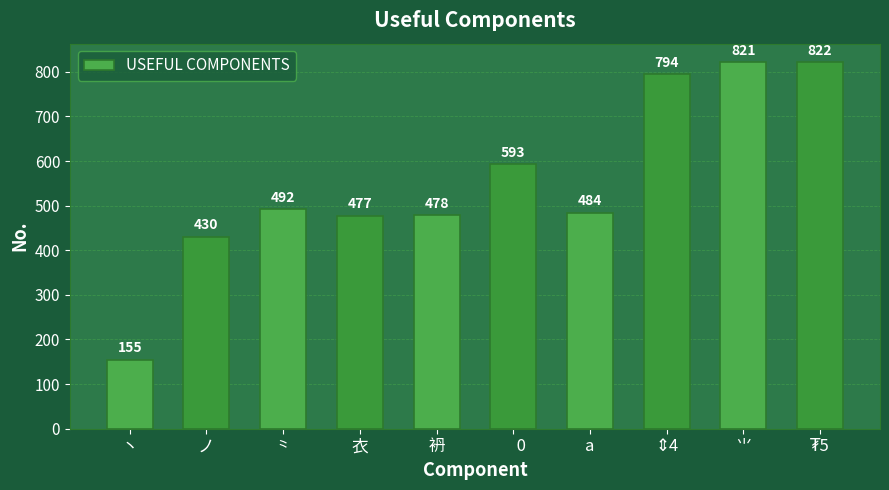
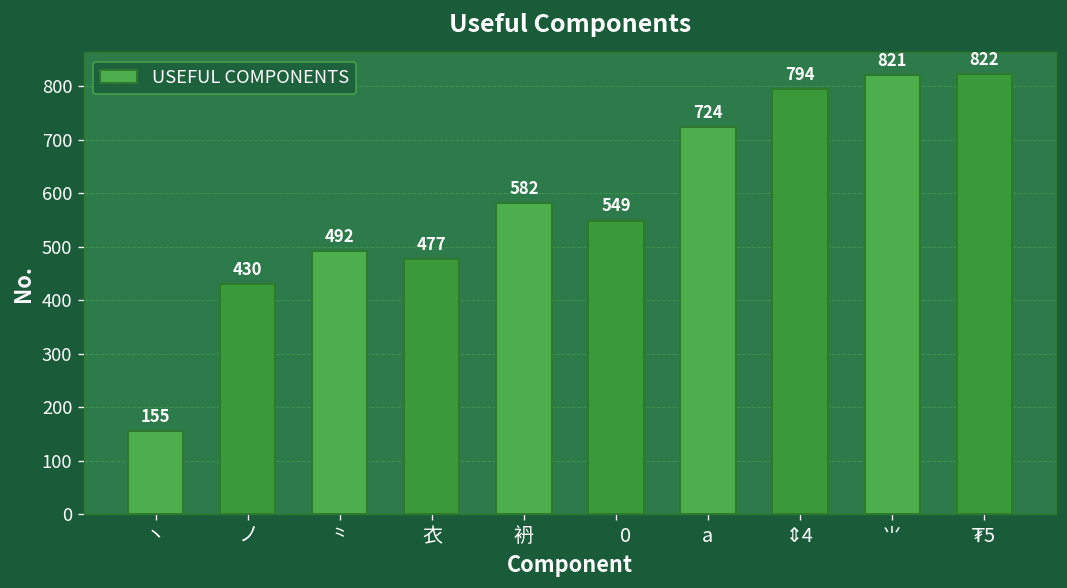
袇: 478 -> 582
0: 593 -> 549
‌a: 484 -> 724
